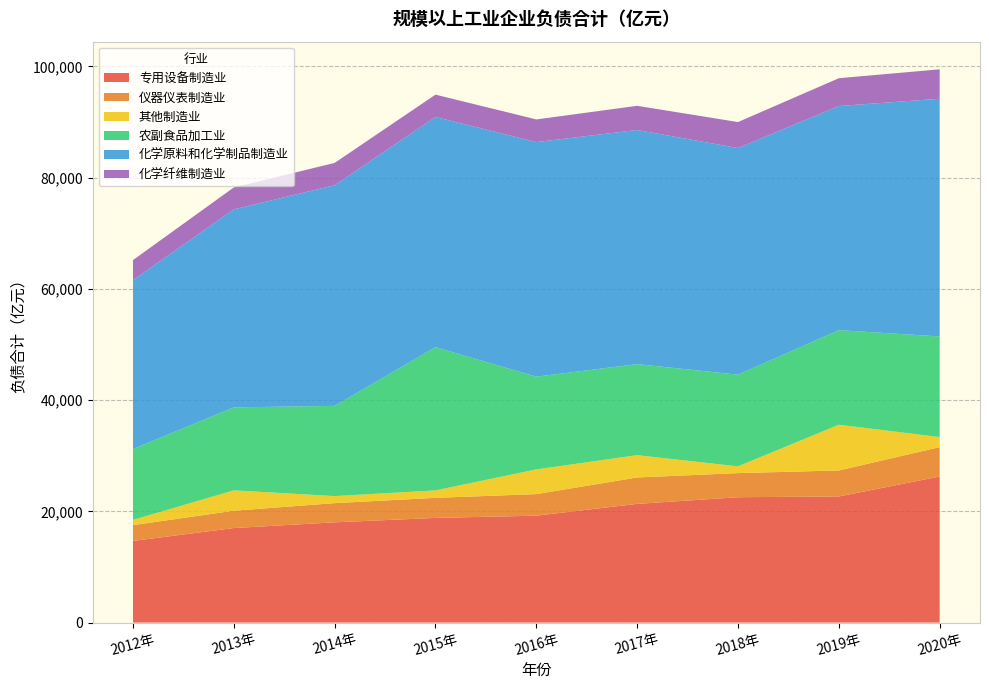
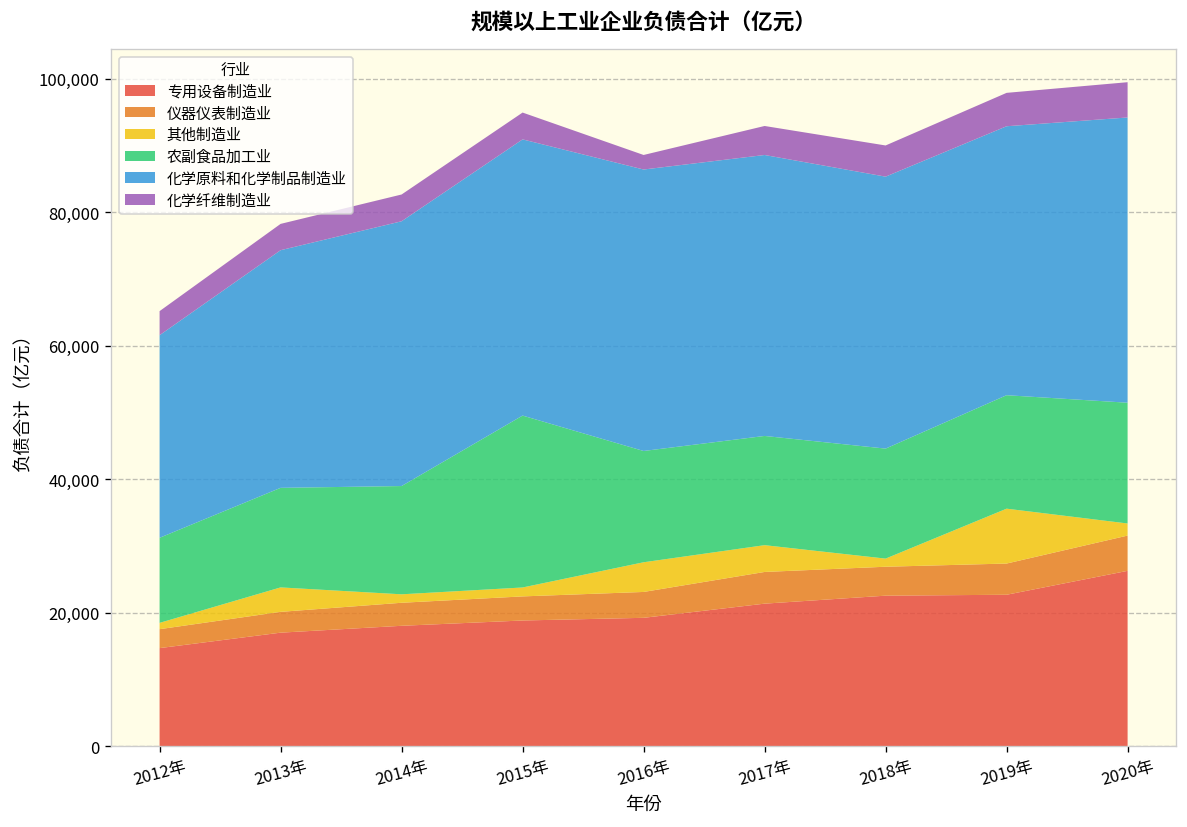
化学纤维制造业, 2016年: 4,000 -> 2,000
